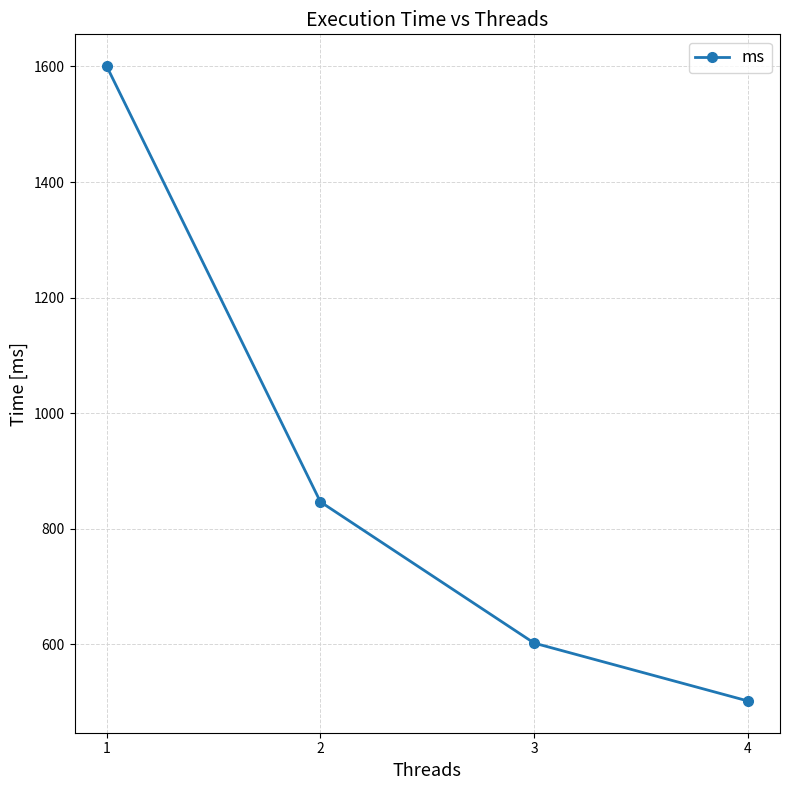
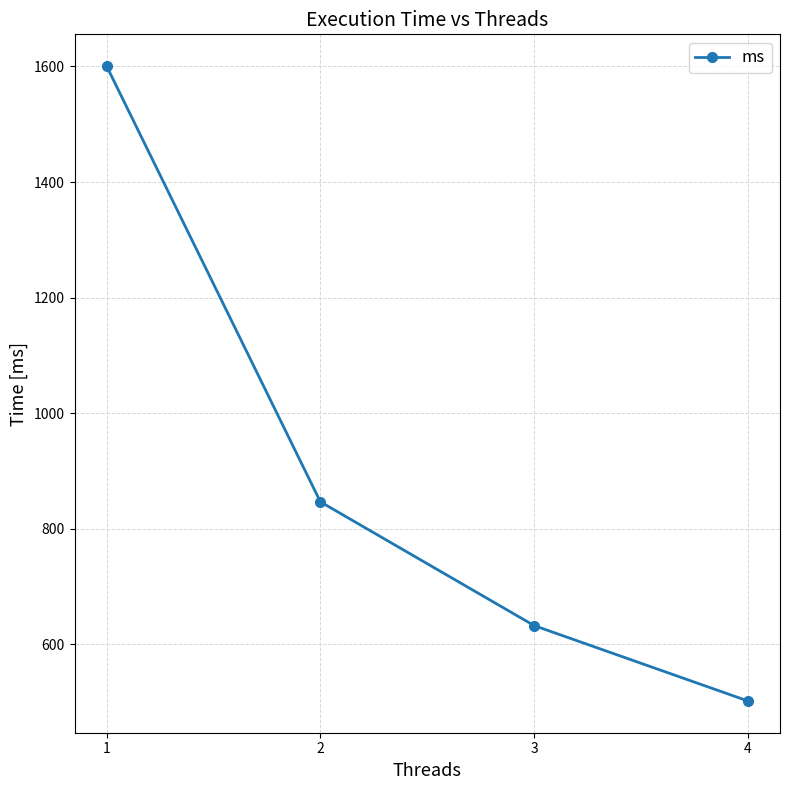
3: 600 -> 630
